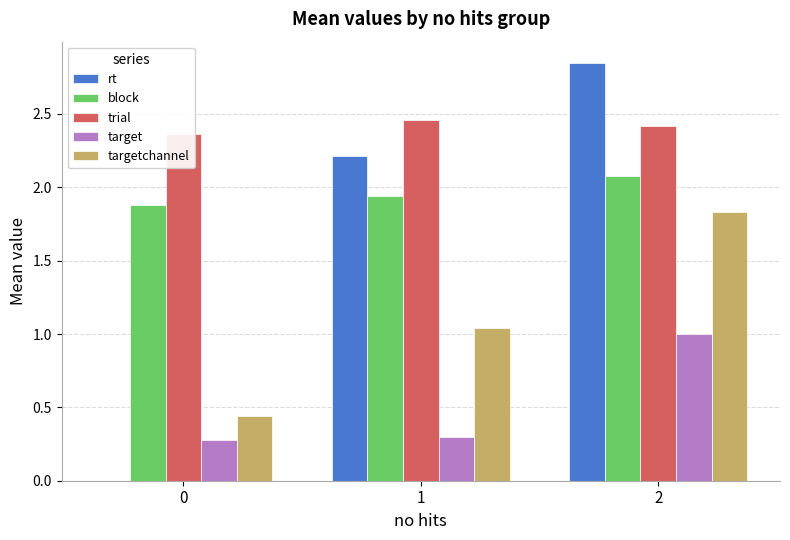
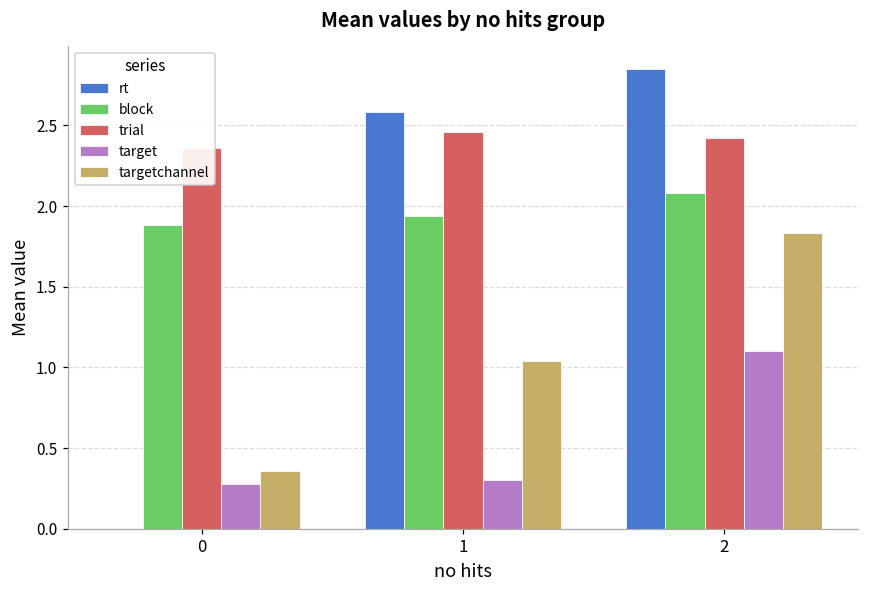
targetchannel, 0: 0.44 -> 0.36
rt, 1: 2.21 -> 2.58
target, 2: 1.0 -> 1.1
